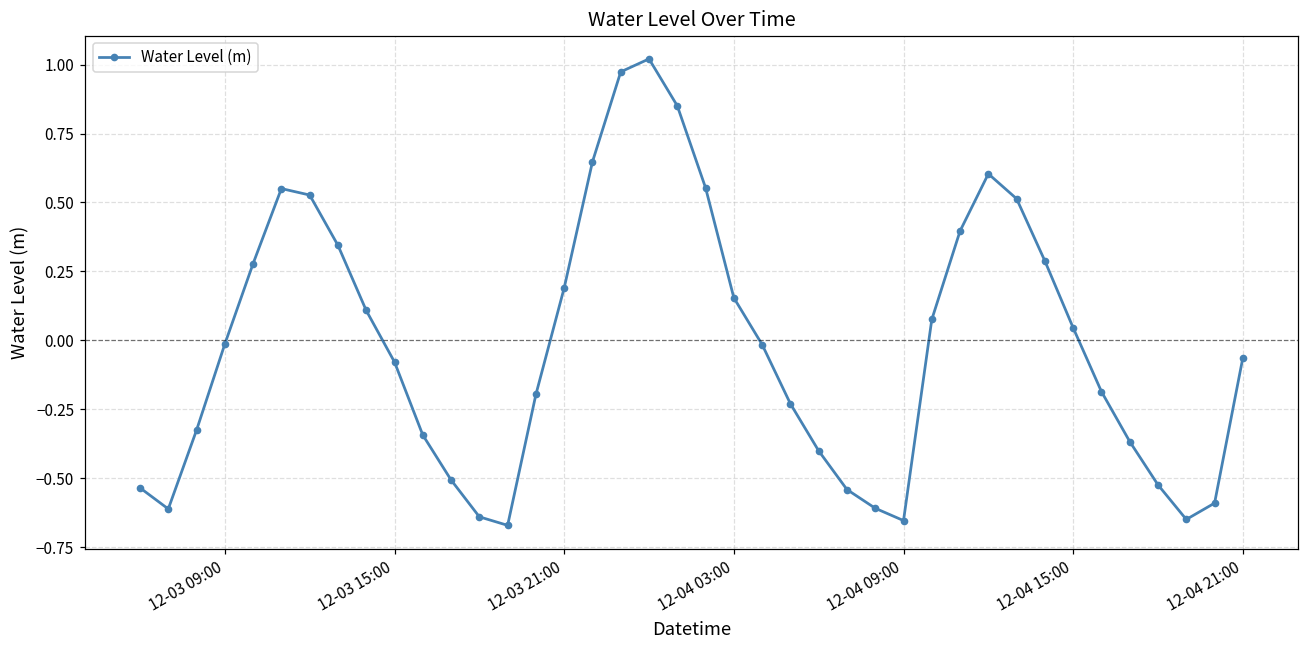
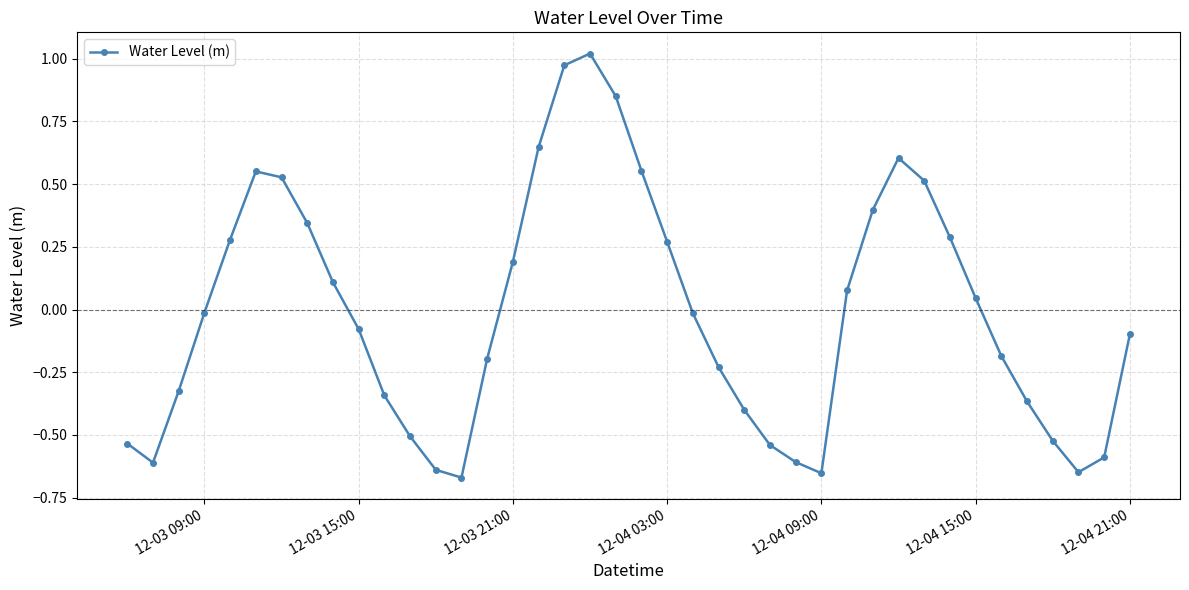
12-04 03:00: 0.15 -> 0.27
12-04 21:00: -0.06 -> -0.10
